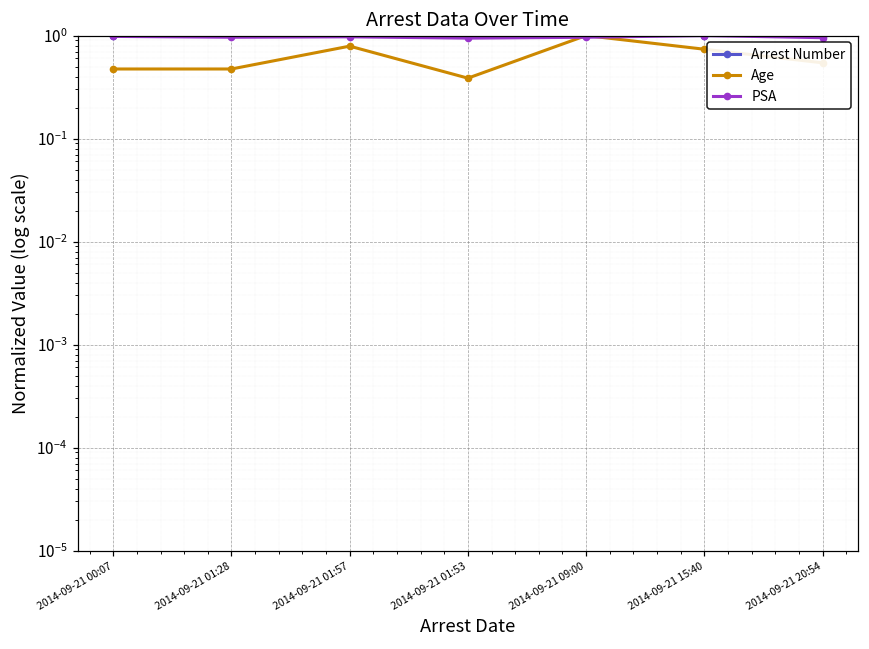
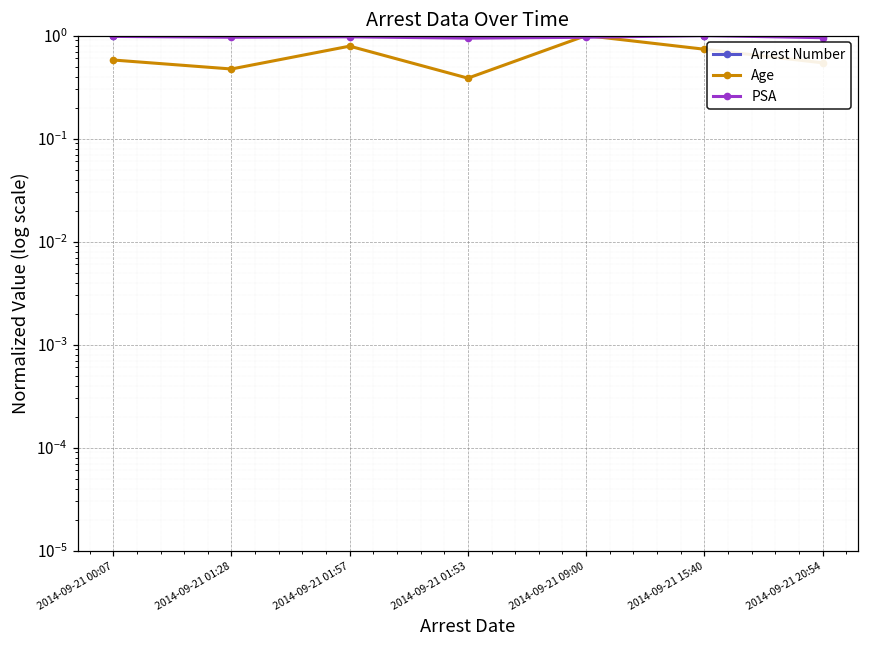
Age, 2014-09-21 00:07: 0.5 -> 0.6
